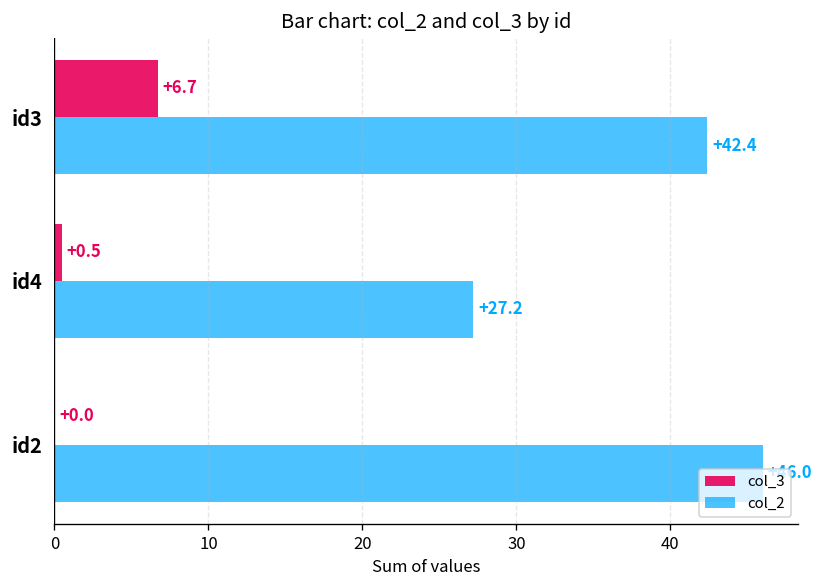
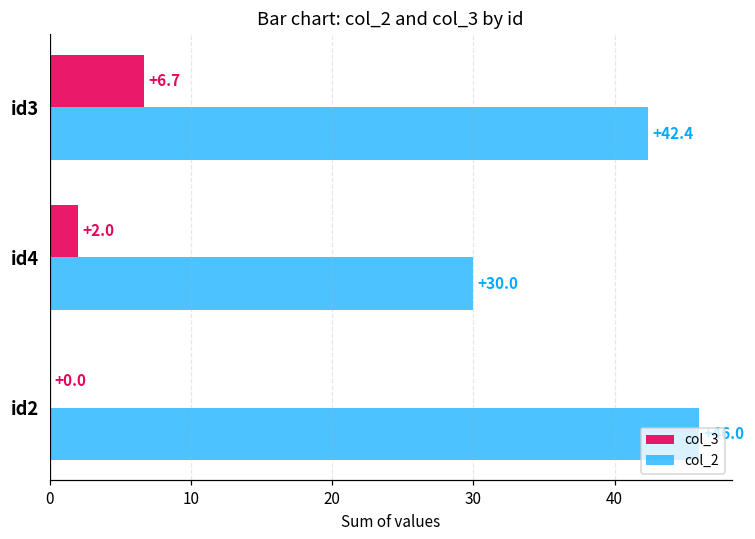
col_3, id4: +0.5 -> +2.0
col_2, id4: +27.2 -> +30.0
